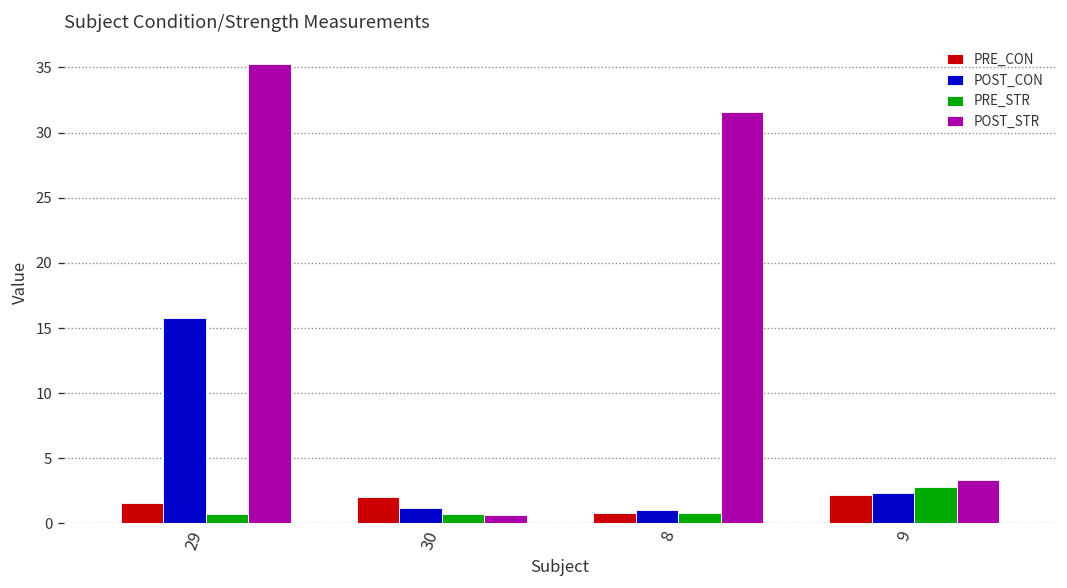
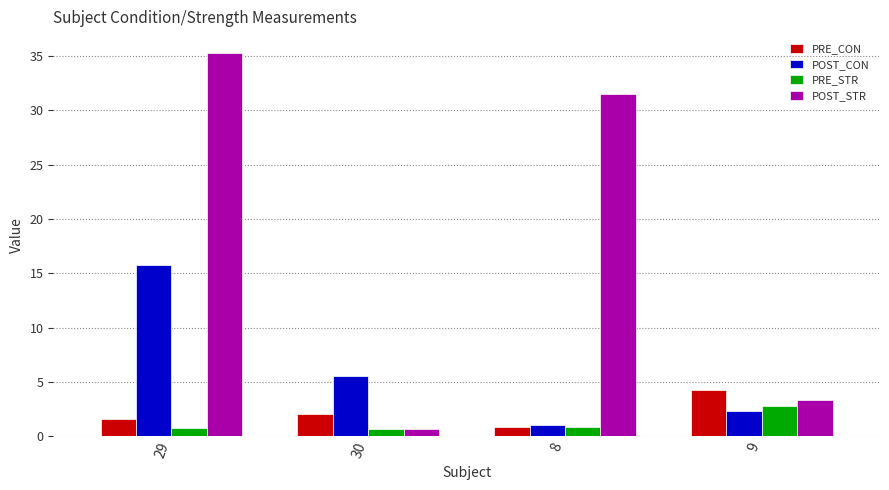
POST_CON, 30: 1.2 -> 5.5
PRE_CON, 9: 2.2 -> 4.3
